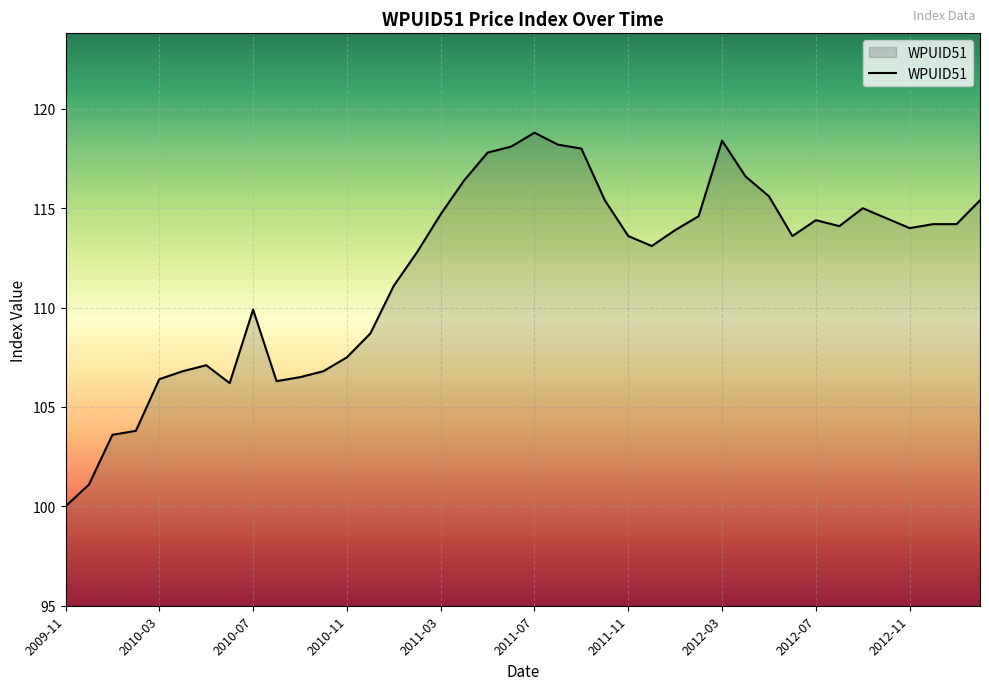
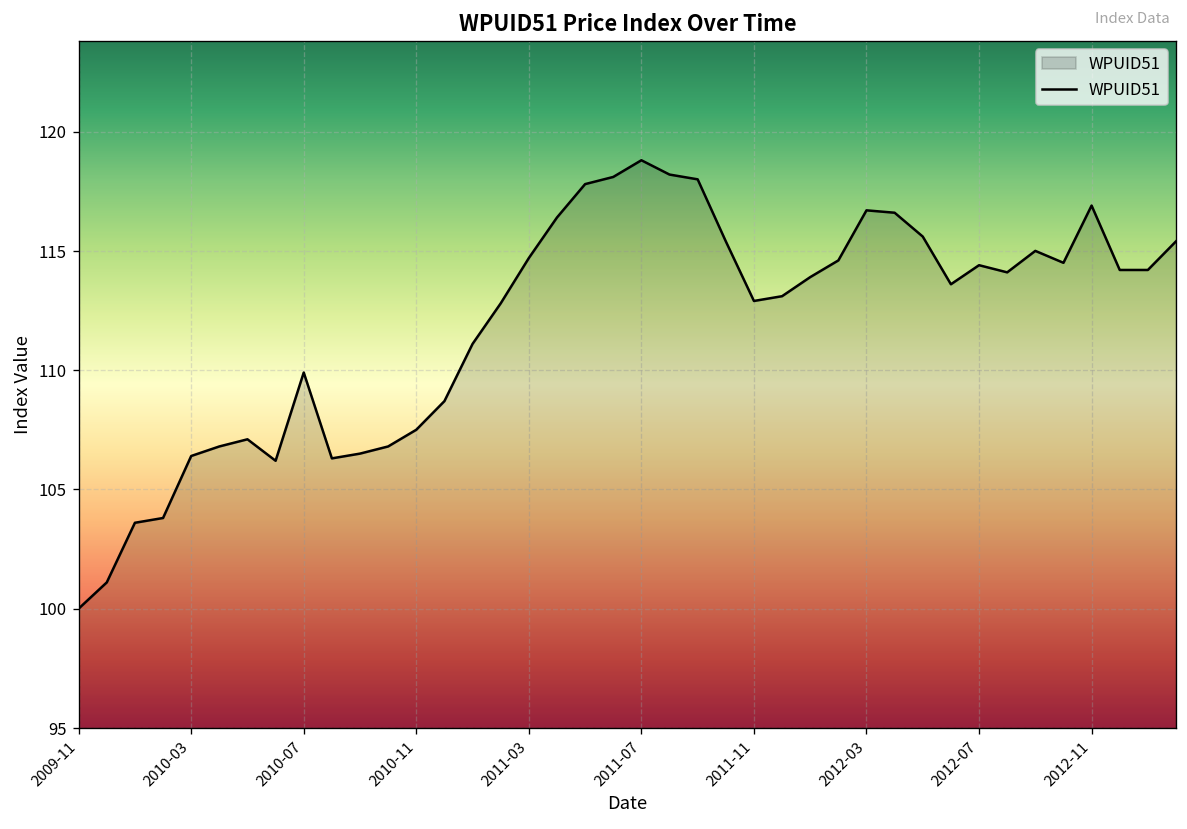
2011-11: 113.6 -> 112.9
2012-03: 118.4 -> 116.7
2012-11: 114.0 -> 116.9
